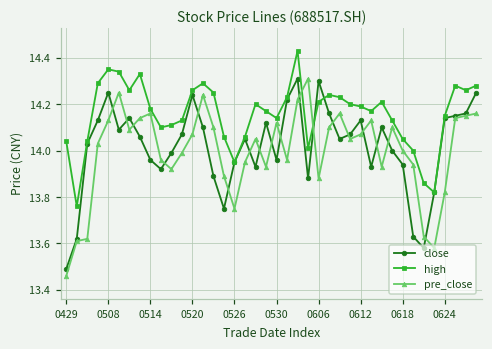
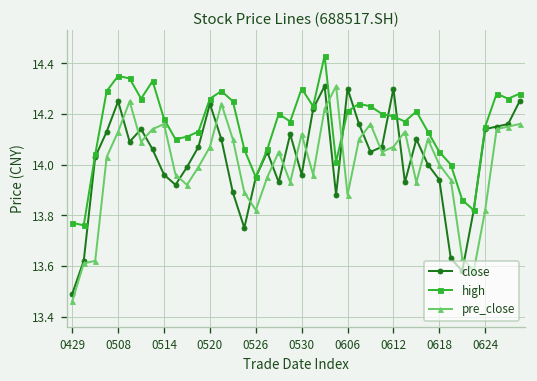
high, 0429: 14.04 -> 13.77
pre_close, 0526: 13.75 -> 13.82
high, 0530: 14.14 -> 14.30
close, 0612: 14.13 -> 14.30
